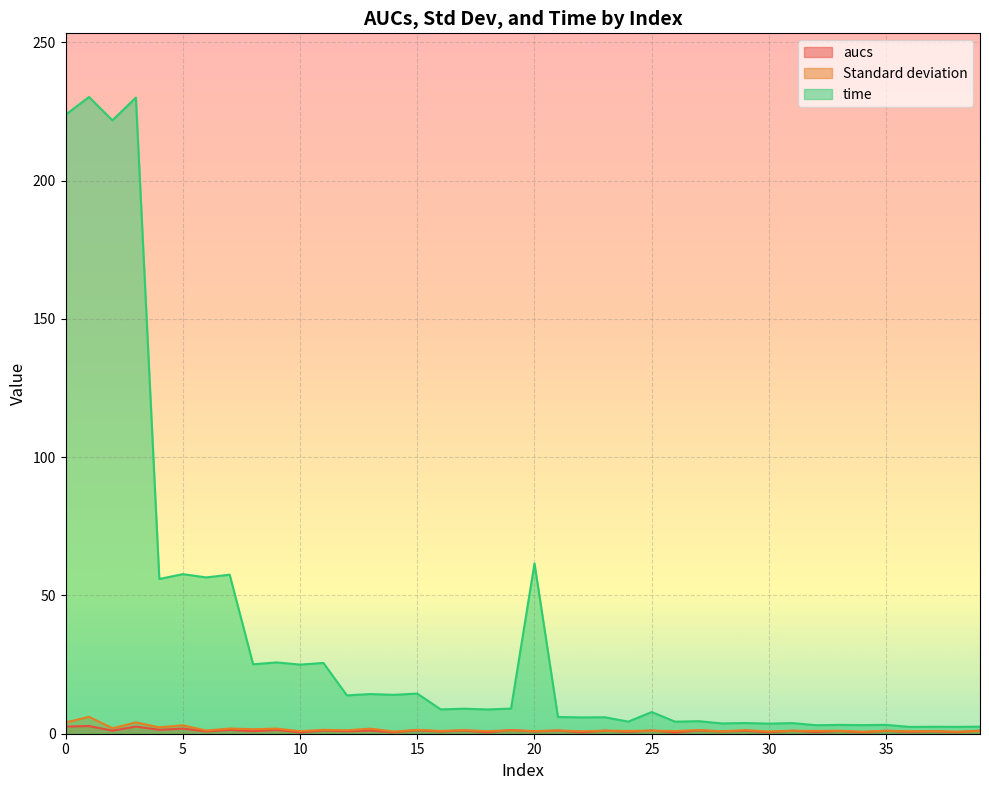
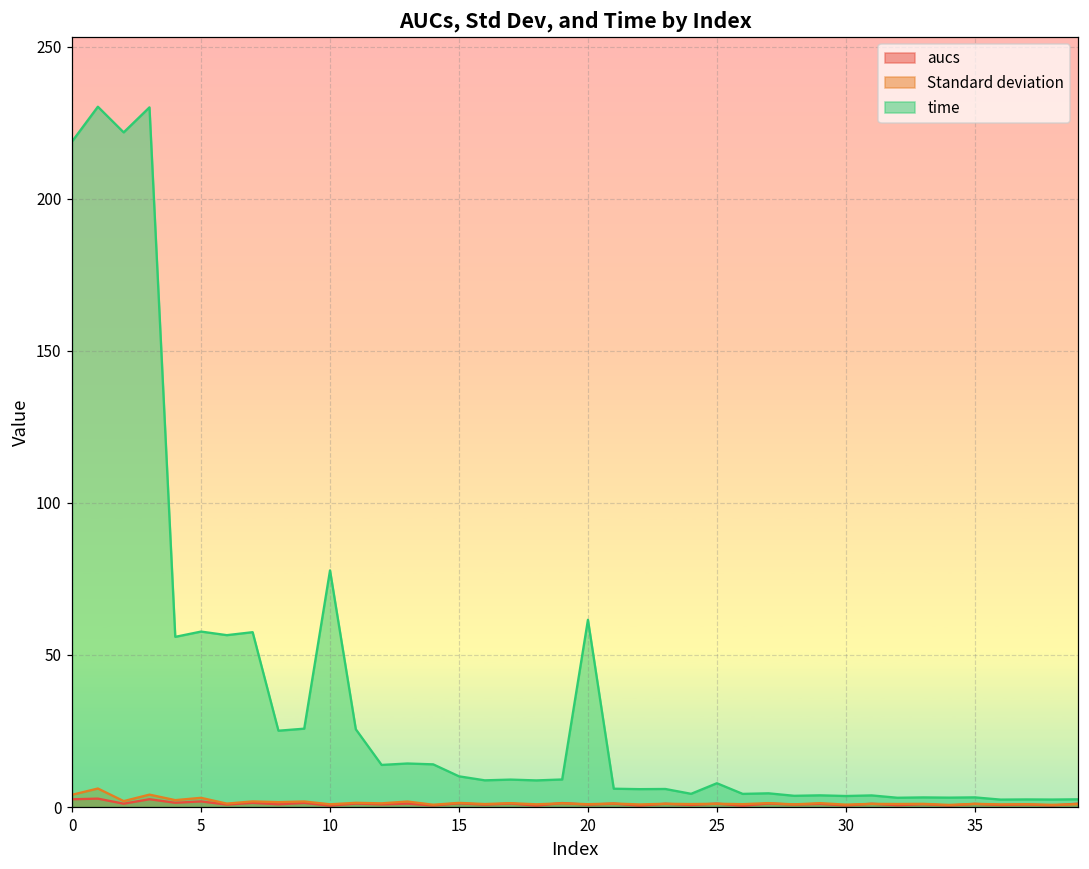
time, 0: 224 -> 219
time, 10: 25 -> 78
time, 15: 15 -> 10
